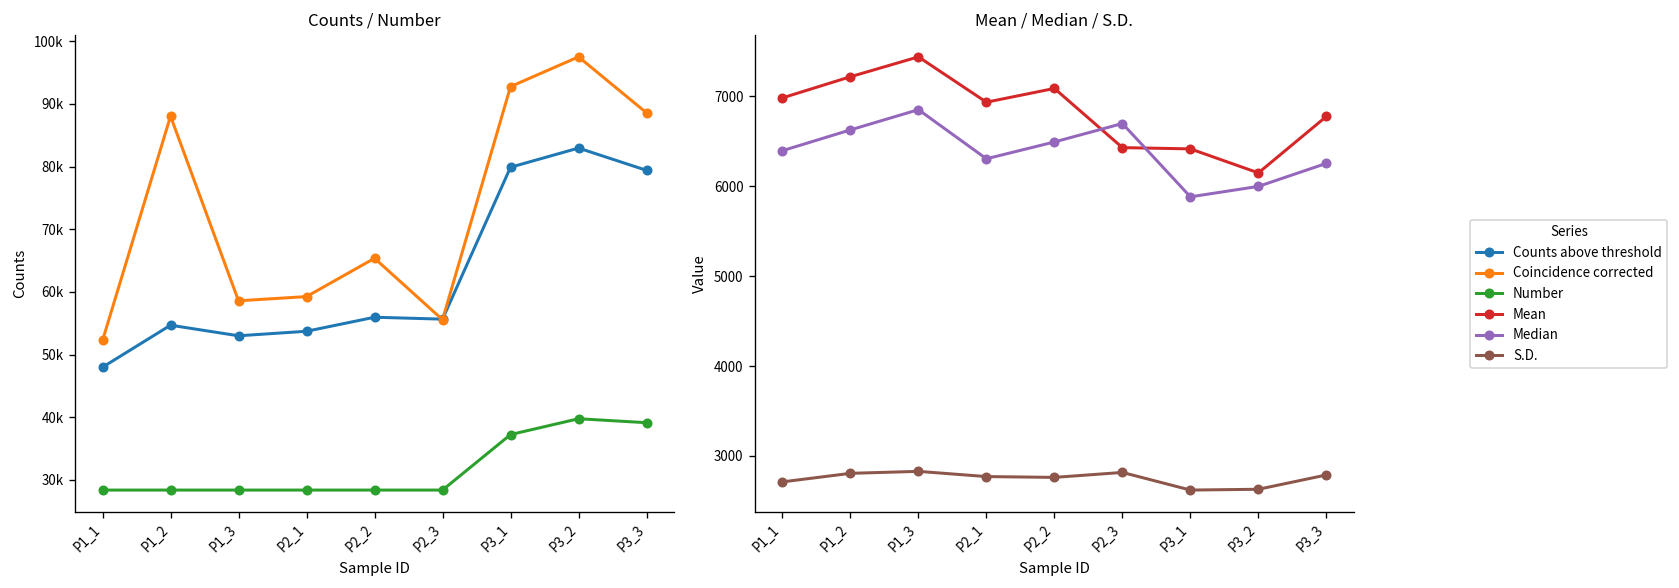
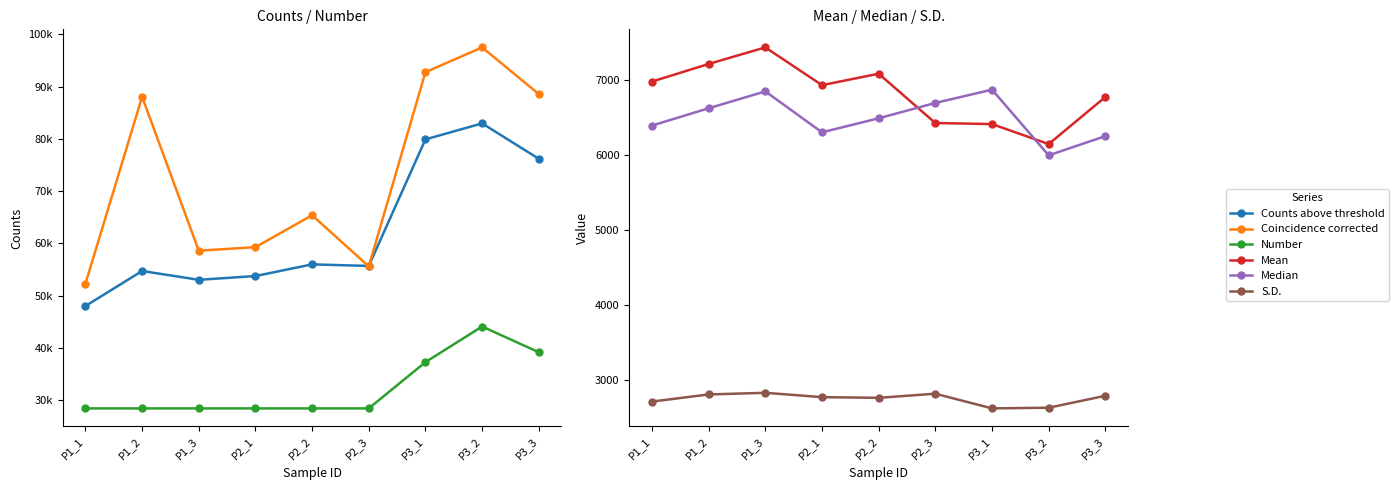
Counts / Number, Number, P3_2: 40000 -> 44000
Counts / Number, Counts above threshold, P3_3: 79000 -> 76000
Mean / Median / S.D., Median, P3_1: 5900 -> 6900
